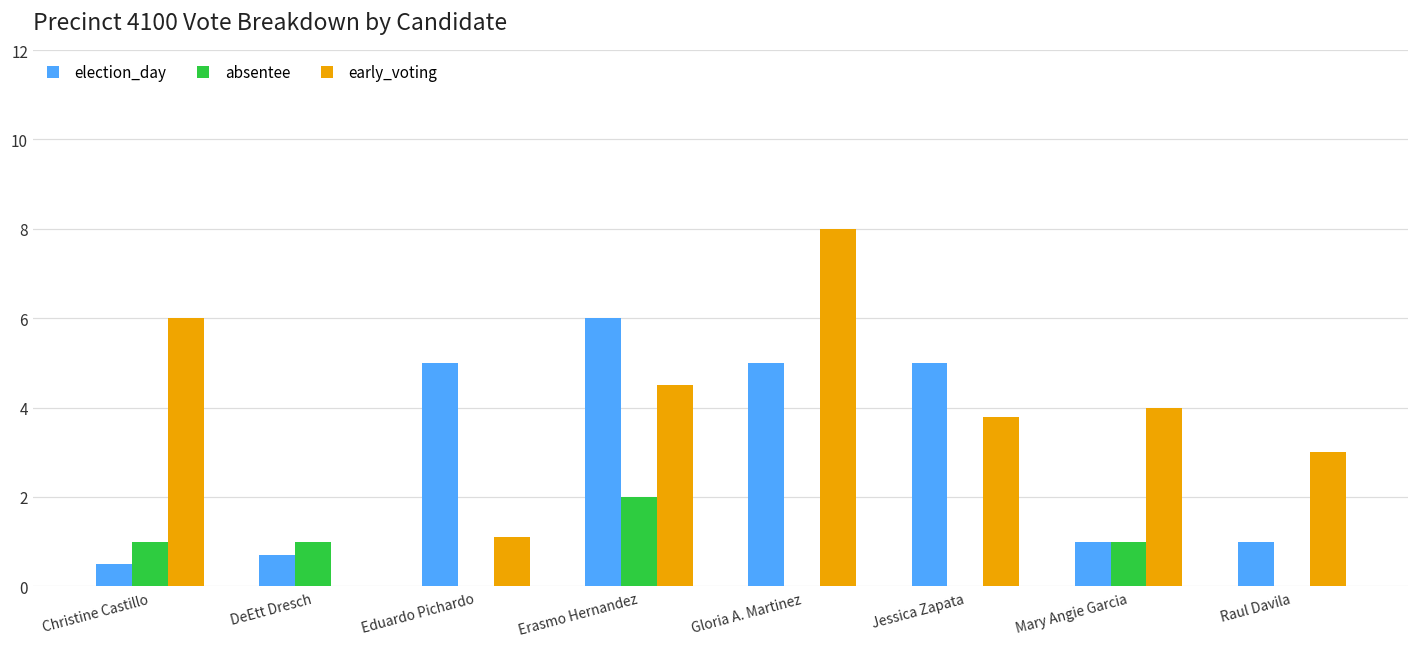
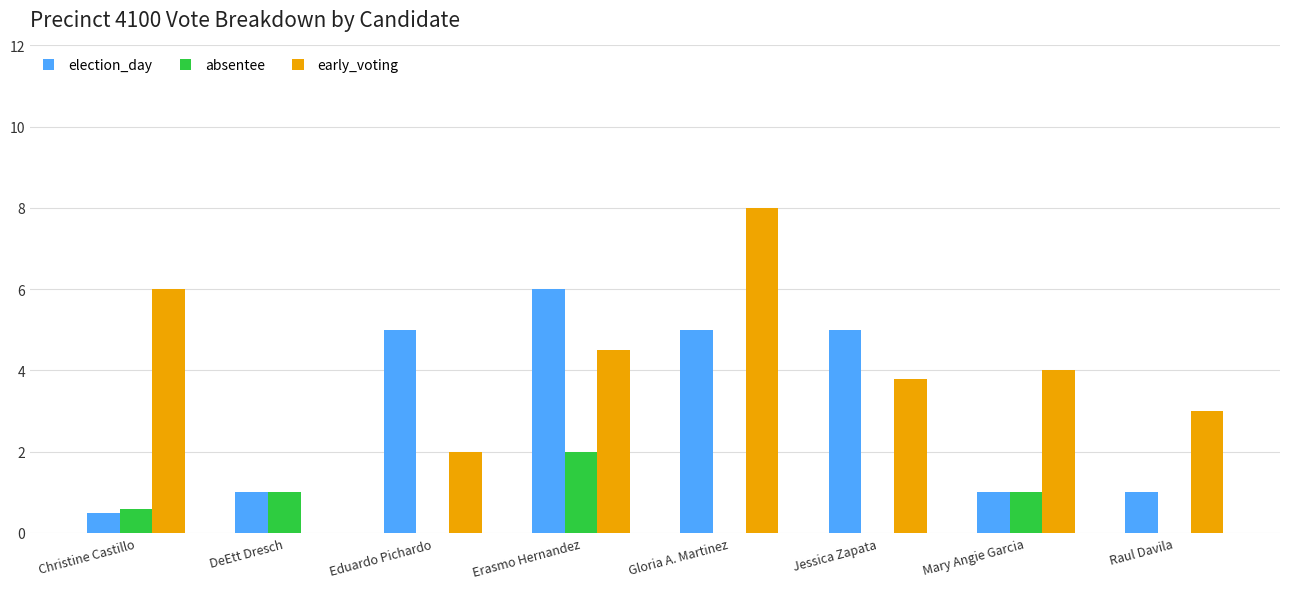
absentee, Christine Castillo: 1.0 -> 0.6
election_day, DeEtt Dresch: 0.7 -> 1.0
early_voting, Eduardo Pichardo: 1.1 -> 2.0
